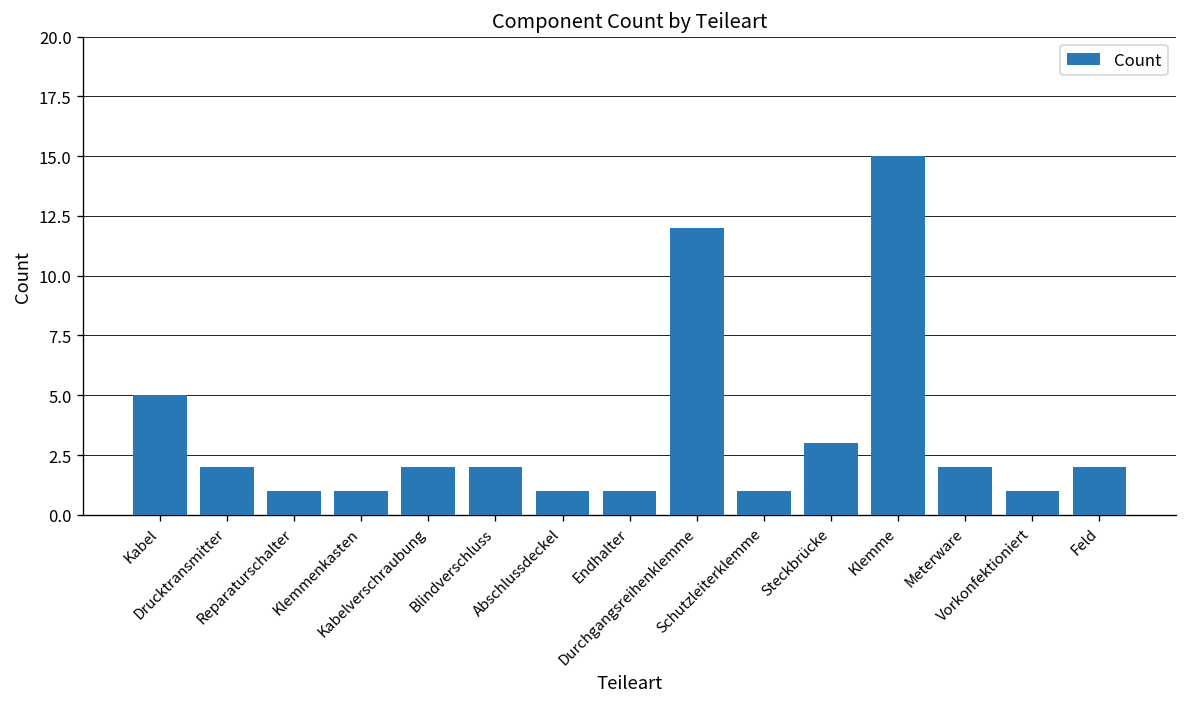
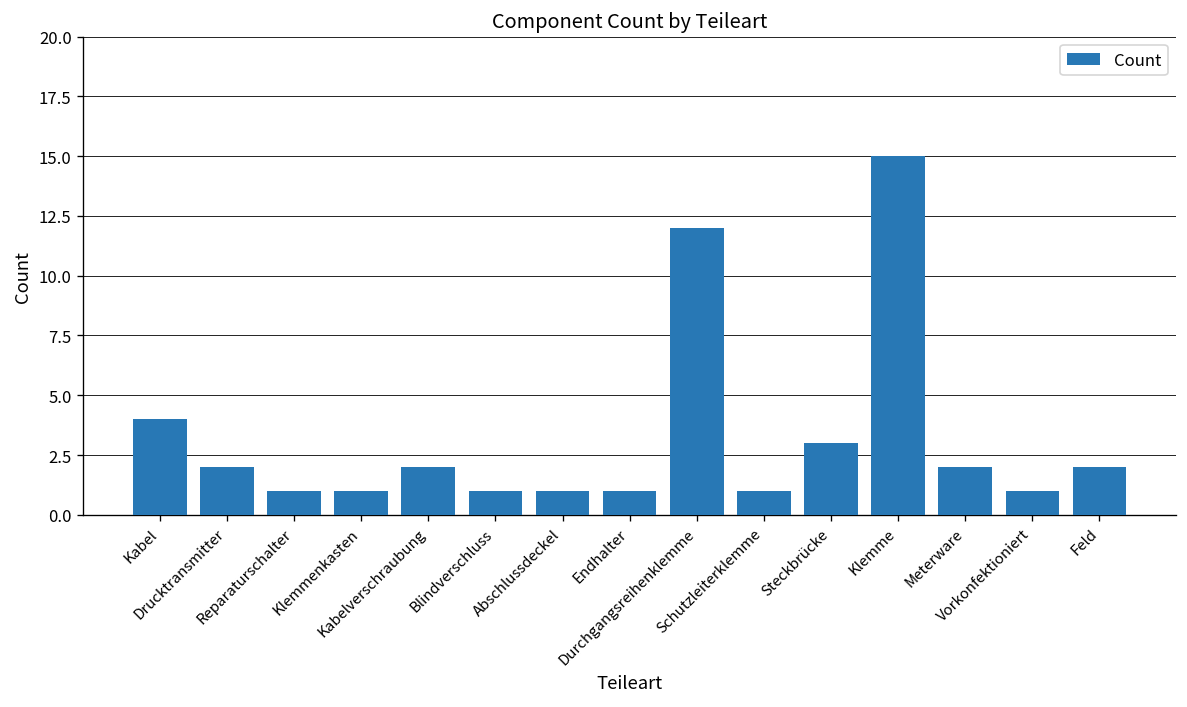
Kabel: 5 -> 4
Blindverschluss: 2 -> 1
